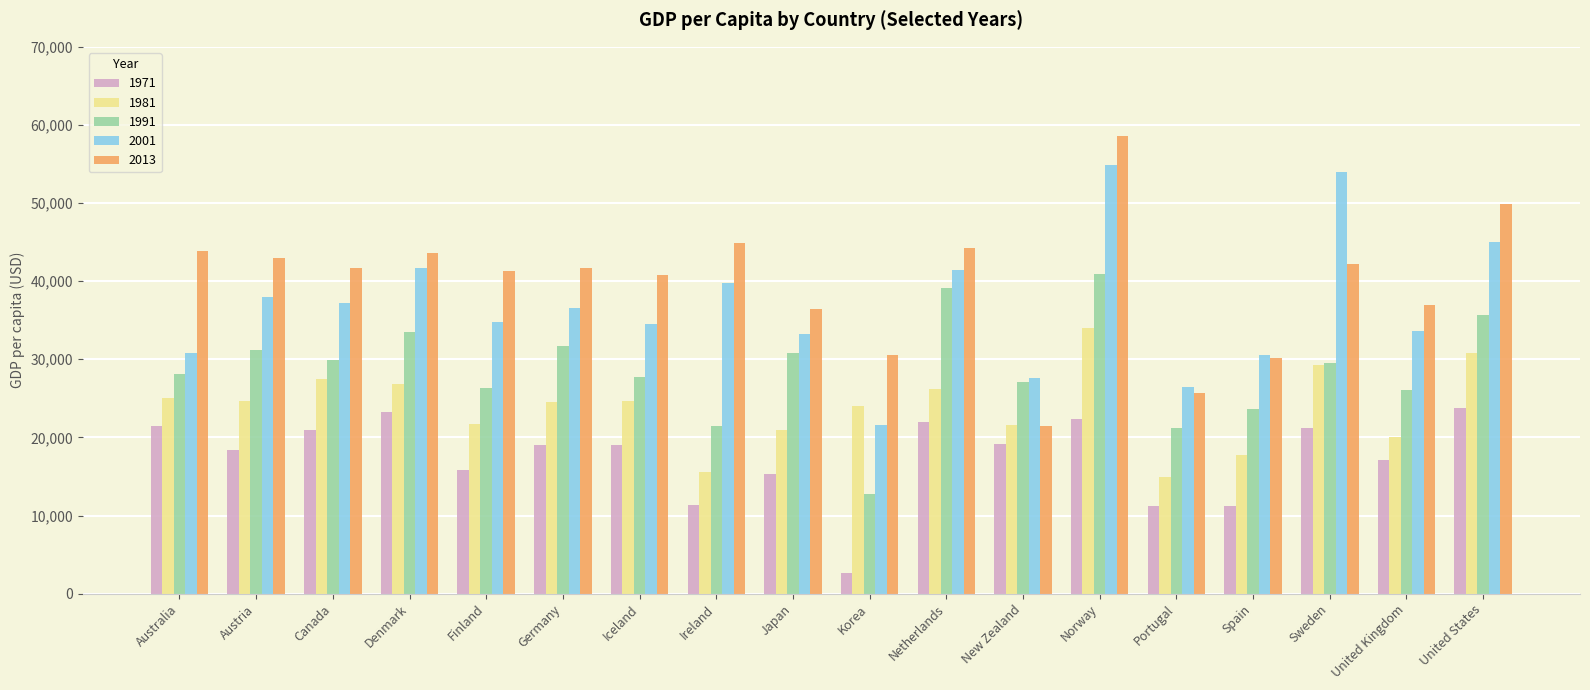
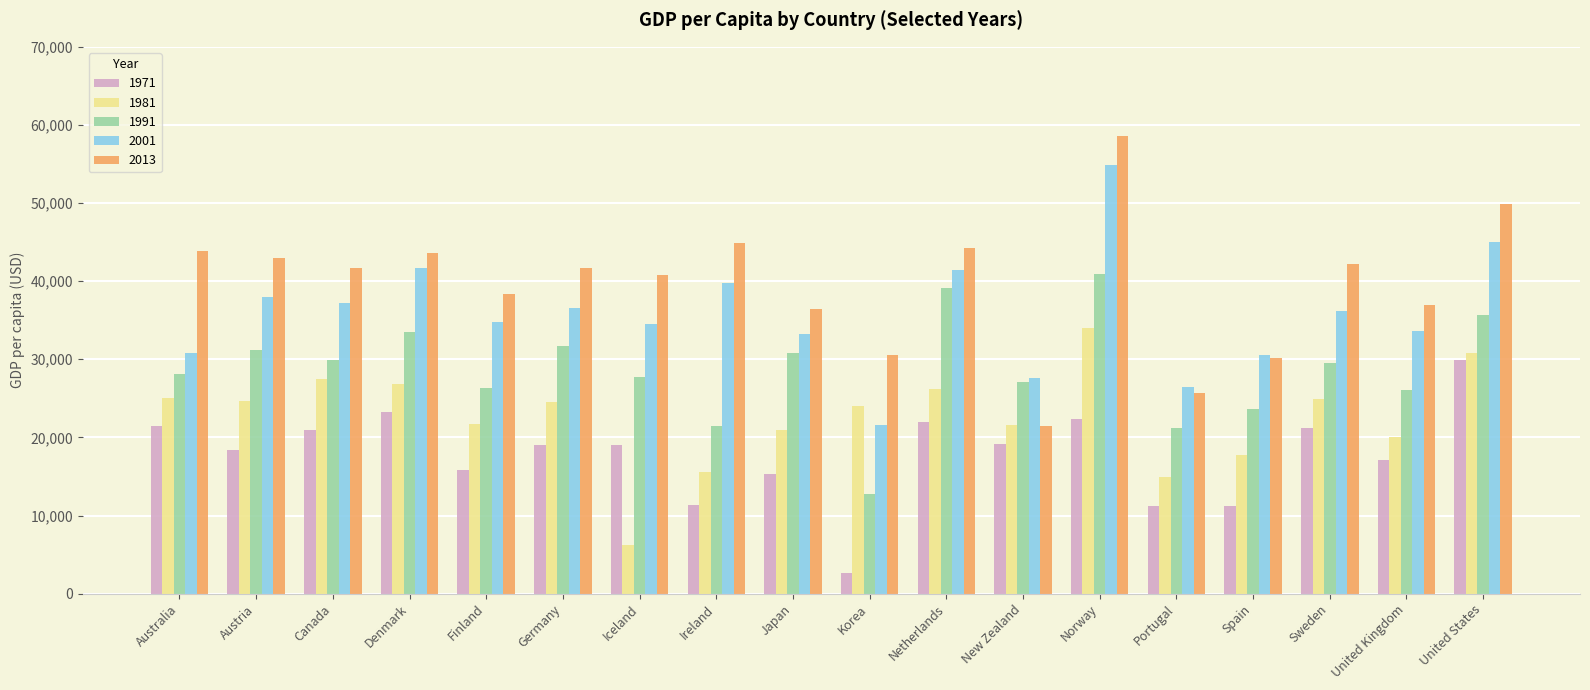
2013, Finland: 41,000 -> 38,000
1981, Iceland: 25,000 -> 6,000
1981, Sweden: 29,000 -> 25,000
2001, Sweden: 54,000 -> 36,000
1971, United States: 24,000 -> 30,000
